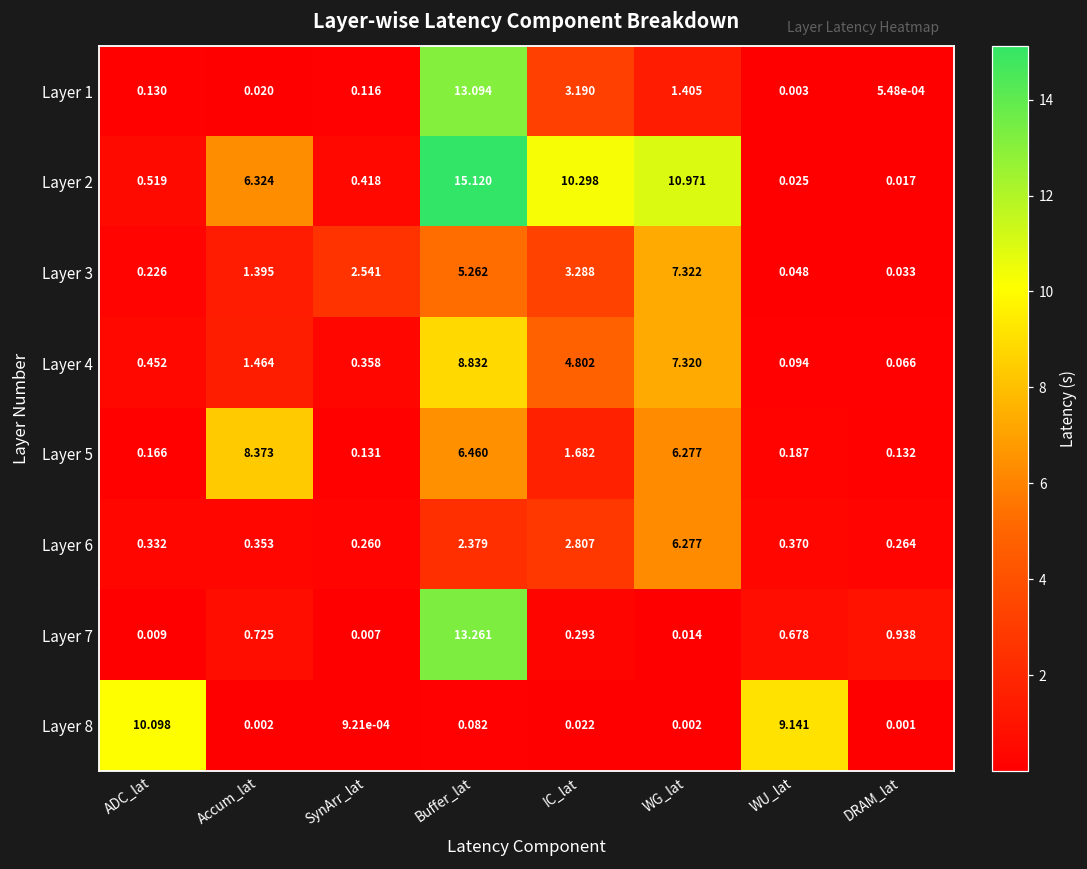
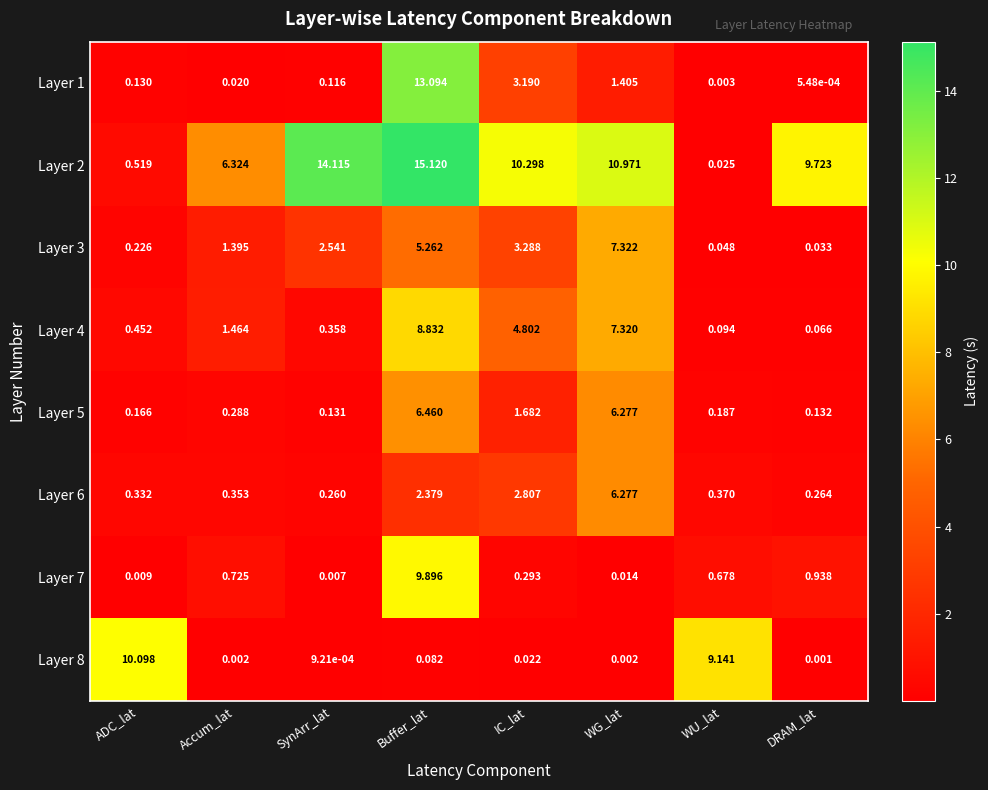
Layer 2, SynArr_lat: 0.418 -> 14.115
Layer 2, DRAM_lat: 0.017 -> 9.723
Layer 5, Accum_lat: 8.373 -> 0.288
Layer 7, Buffer_lat: 13.261 -> 9.896
